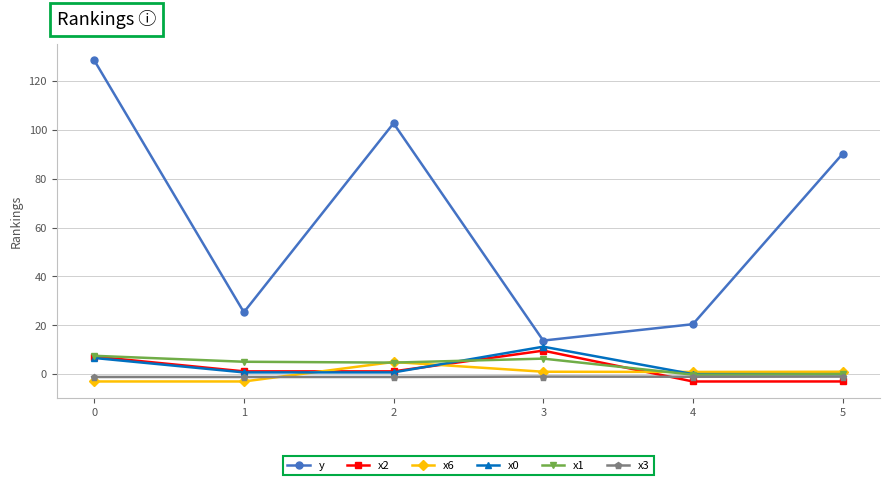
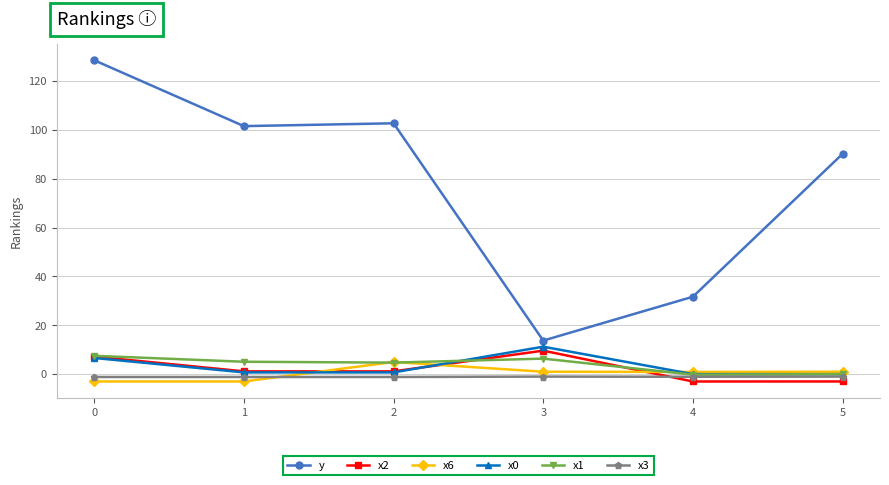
y, 1: 25 -> 101
y, 4: 20 -> 32
